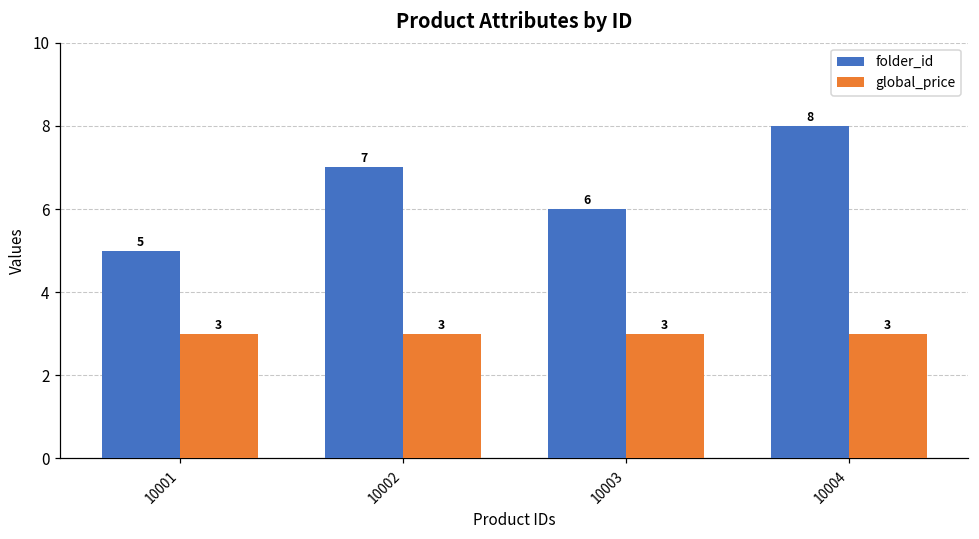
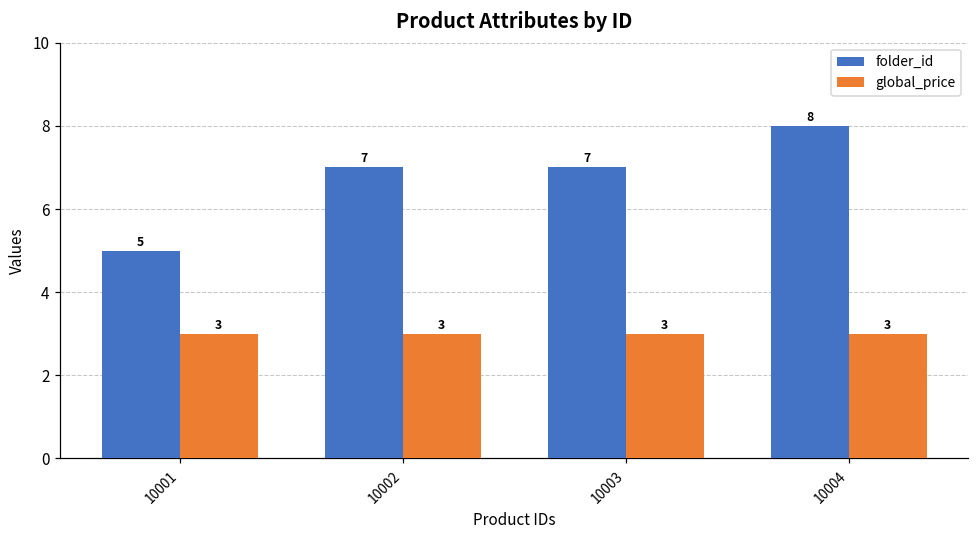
folder_id, 10003: 6 -> 7
